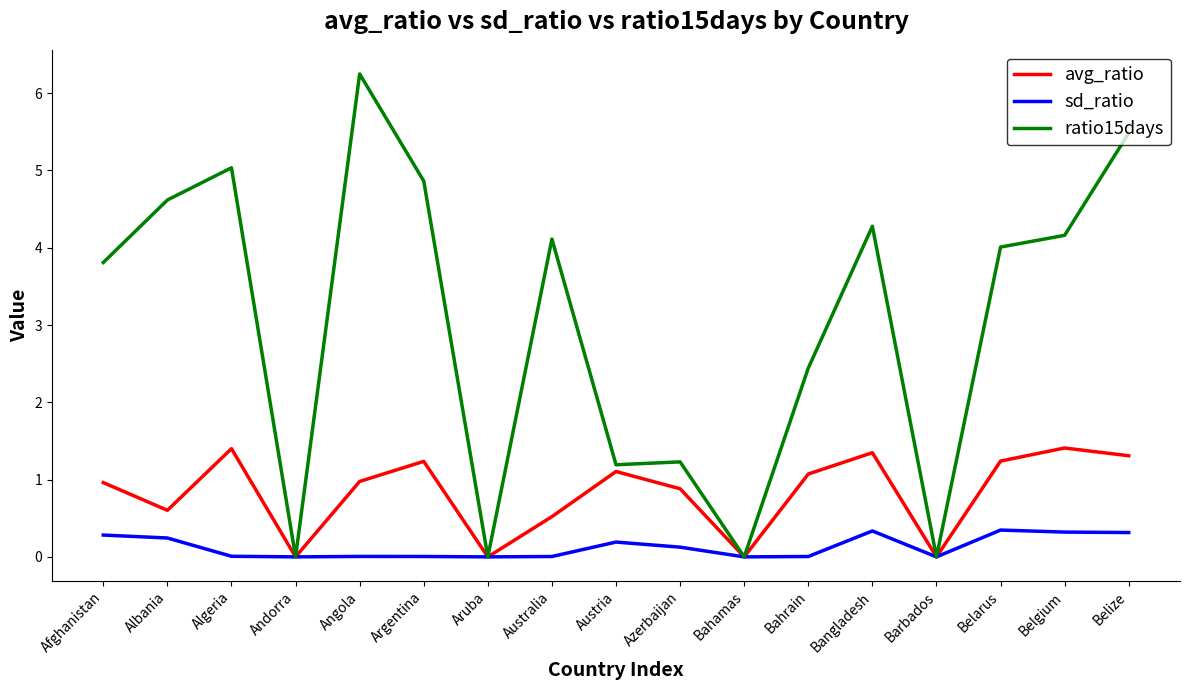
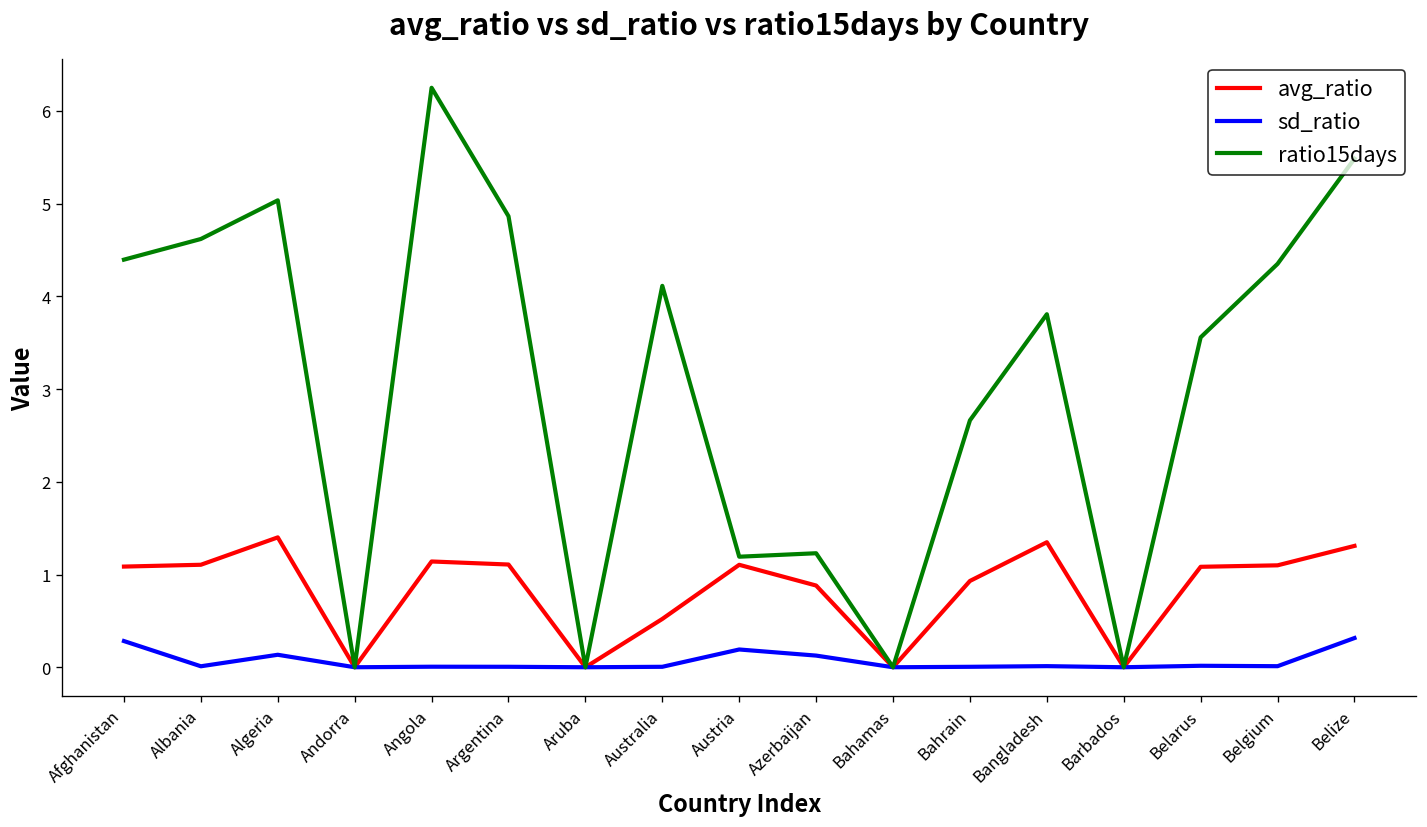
avg_ratio, Afghanistan: 1.0 -> 1.1
ratio15days, Afghanistan: 3.8 -> 4.4
avg_ratio, Albania: 0.6 -> 1.1
sd_ratio, Albania: 0.2 -> 0.0
sd_ratio, Algeria: 0.0 -> 0.1
avg_ratio, Angola: 1.0 -> 1.1
avg_ratio, Argentina: 1.2 -> 1.1
avg_ratio, Bahrain: 1.1 -> 0.9
ratio15days, Bahrain: 2.4 -> 2.7
sd_ratio, Bangladesh: 0.3 -> 0.0
ratio15days, Bangladesh: 4.3 -> 3.8
avg_ratio, Belarus: 1.2 -> 1.1
sd_ratio, Belarus: 0.3 -> 0.0
ratio15days, Belarus: 4.0 -> 3.6
avg_ratio, Belgium: 1.4 -> 1.1
sd_ratio, Belgium: 0.3 -> 0.0
ratio15days, Belgium: 4.2 -> 4.3
